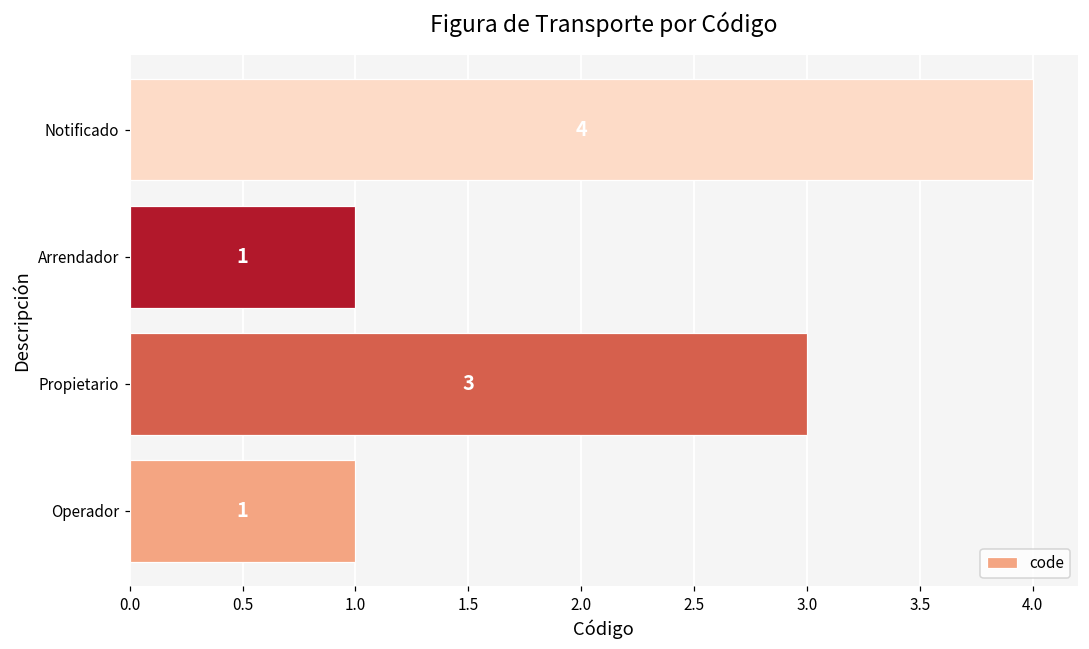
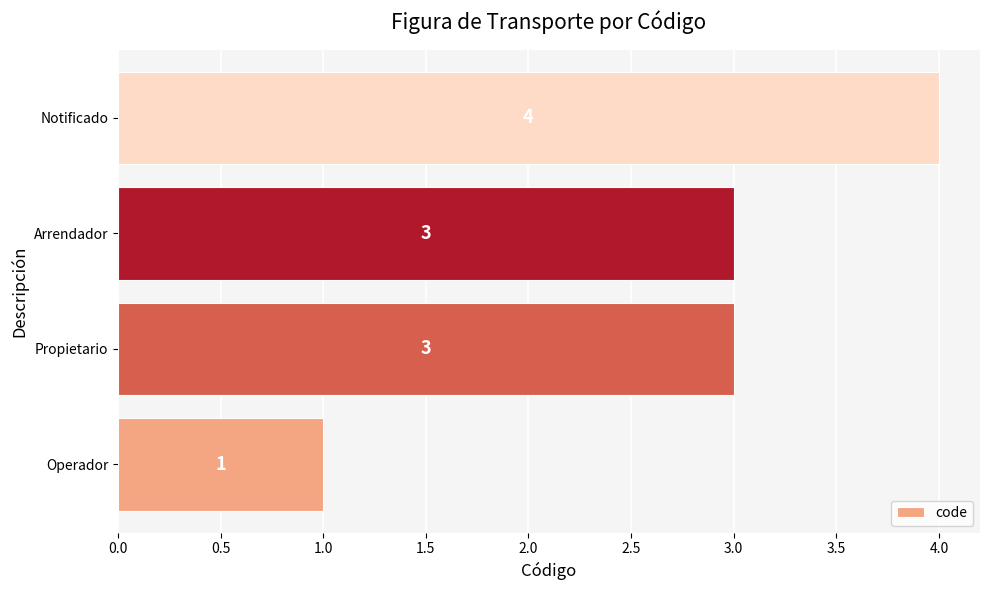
Arrendador: 1 -> 3
